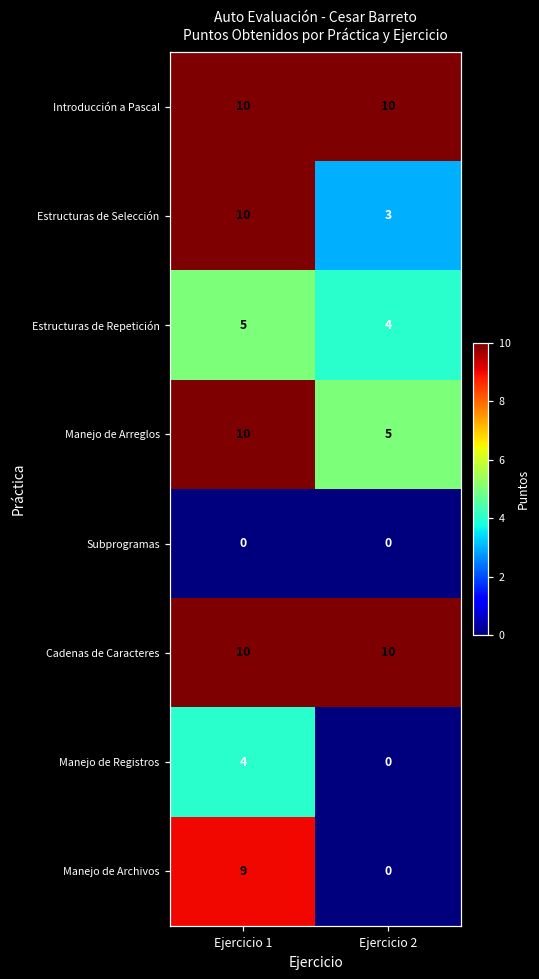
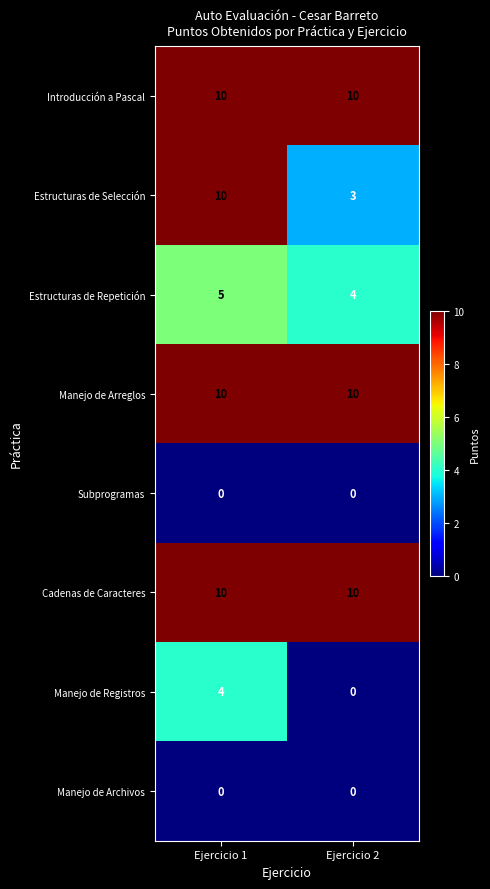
Manejo de Arreglos, Ejercicio 2: 5 -> 10
Manejo de Archivos, Ejercicio 1: 9 -> 0
